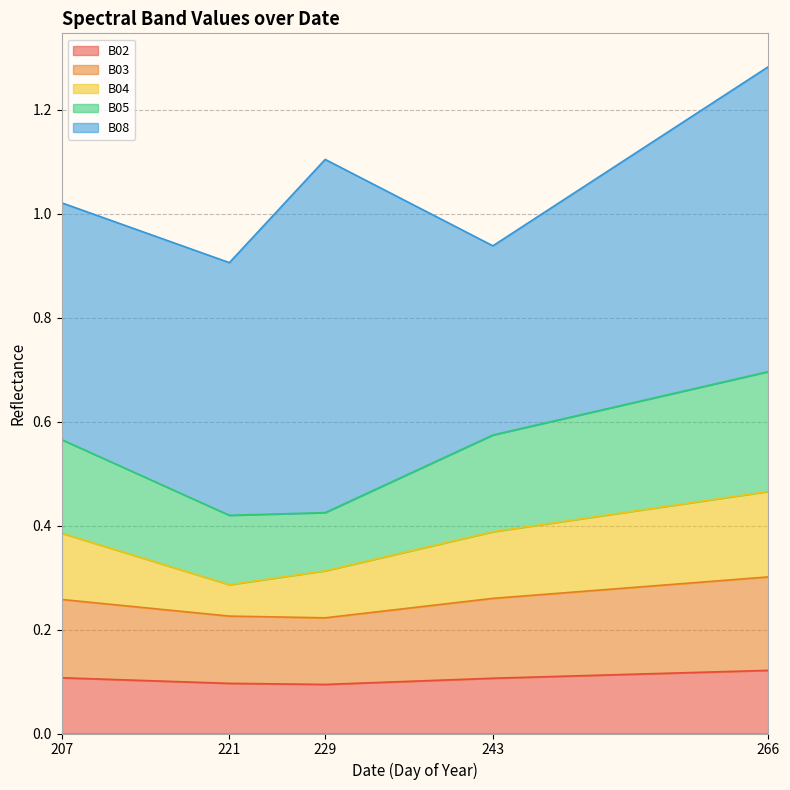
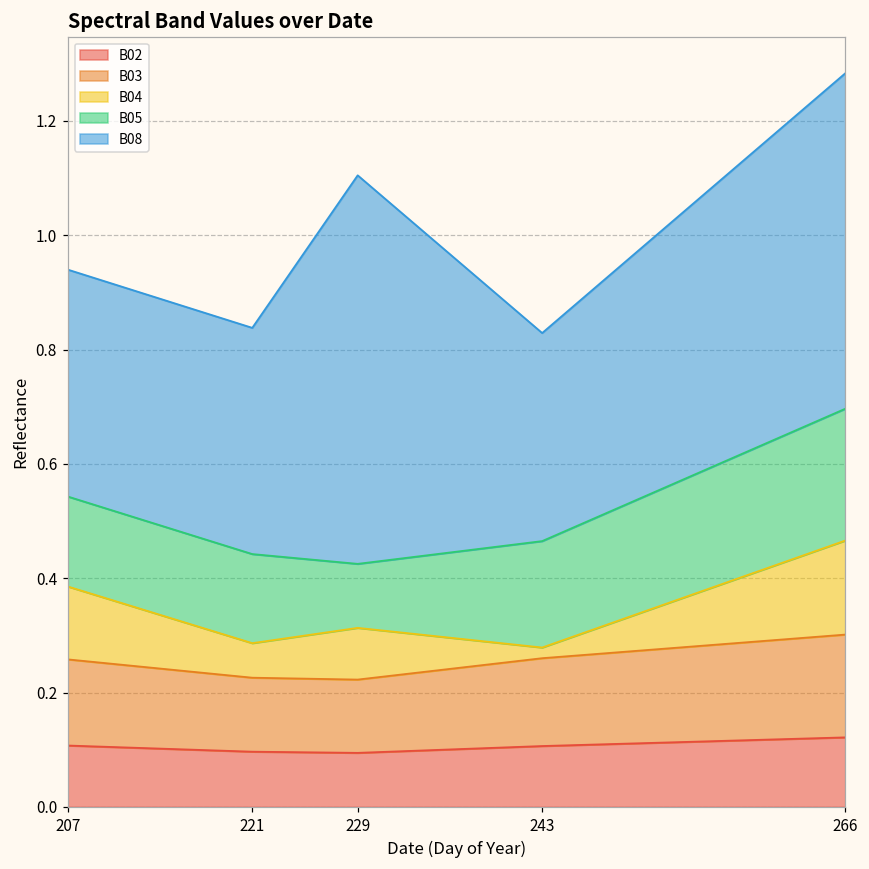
B05, 207: 0.18 -> 0.16
B08, 207: 0.46 -> 0.40
B05, 221: 0.13 -> 0.16
B08, 221: 0.49 -> 0.40
B04, 243: 0.13 -> 0.02
